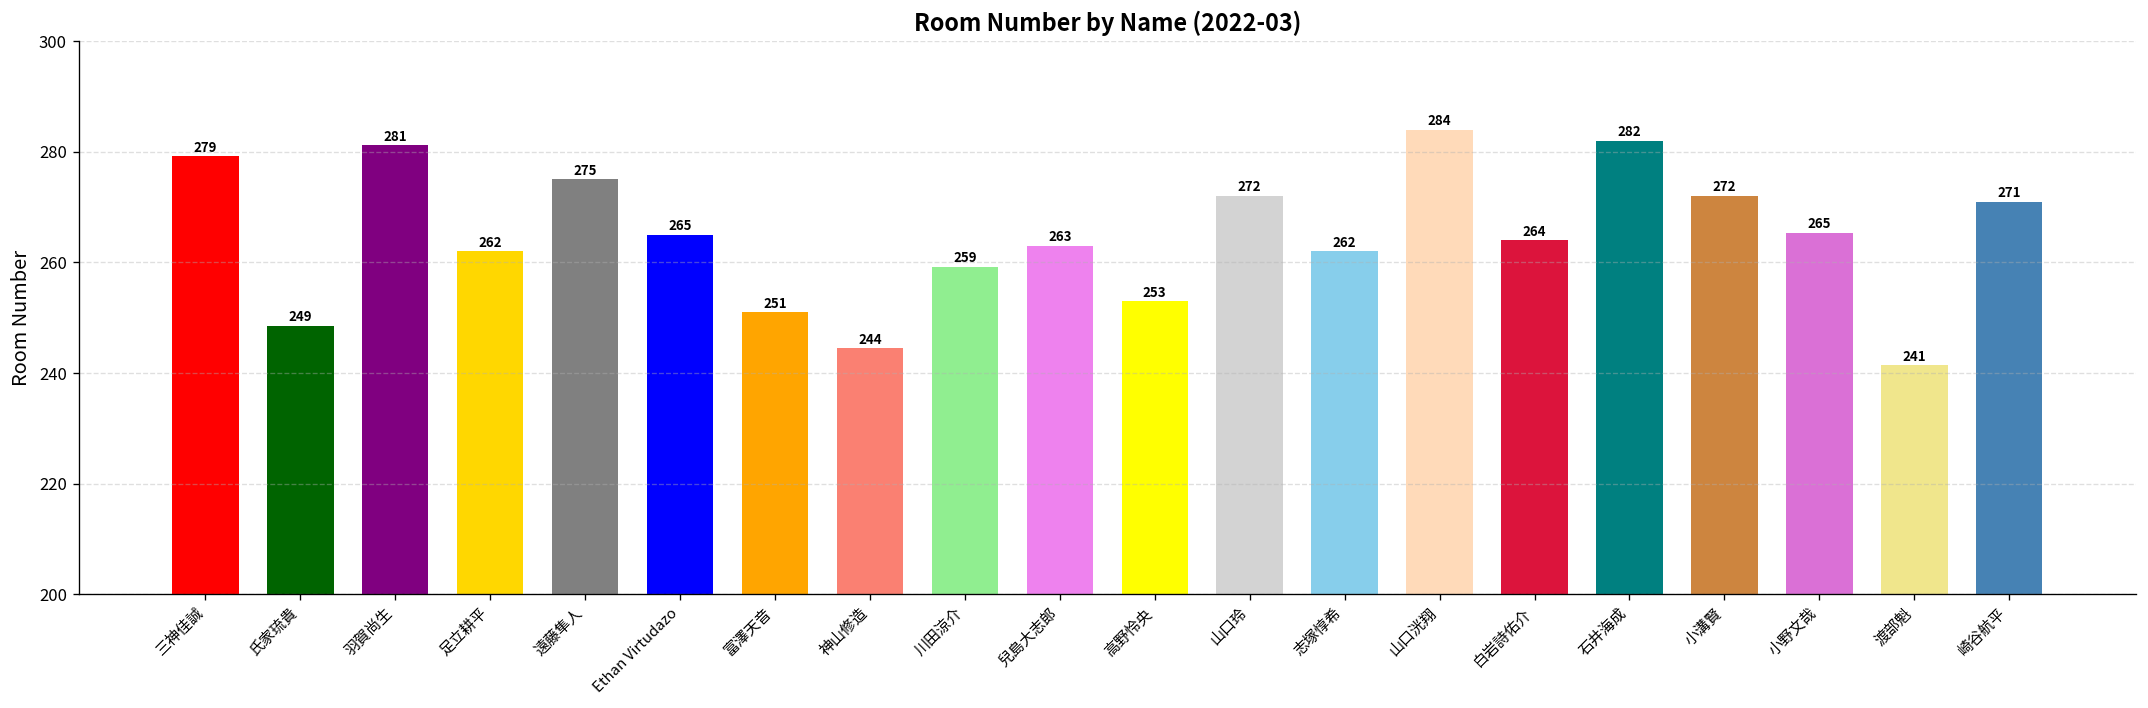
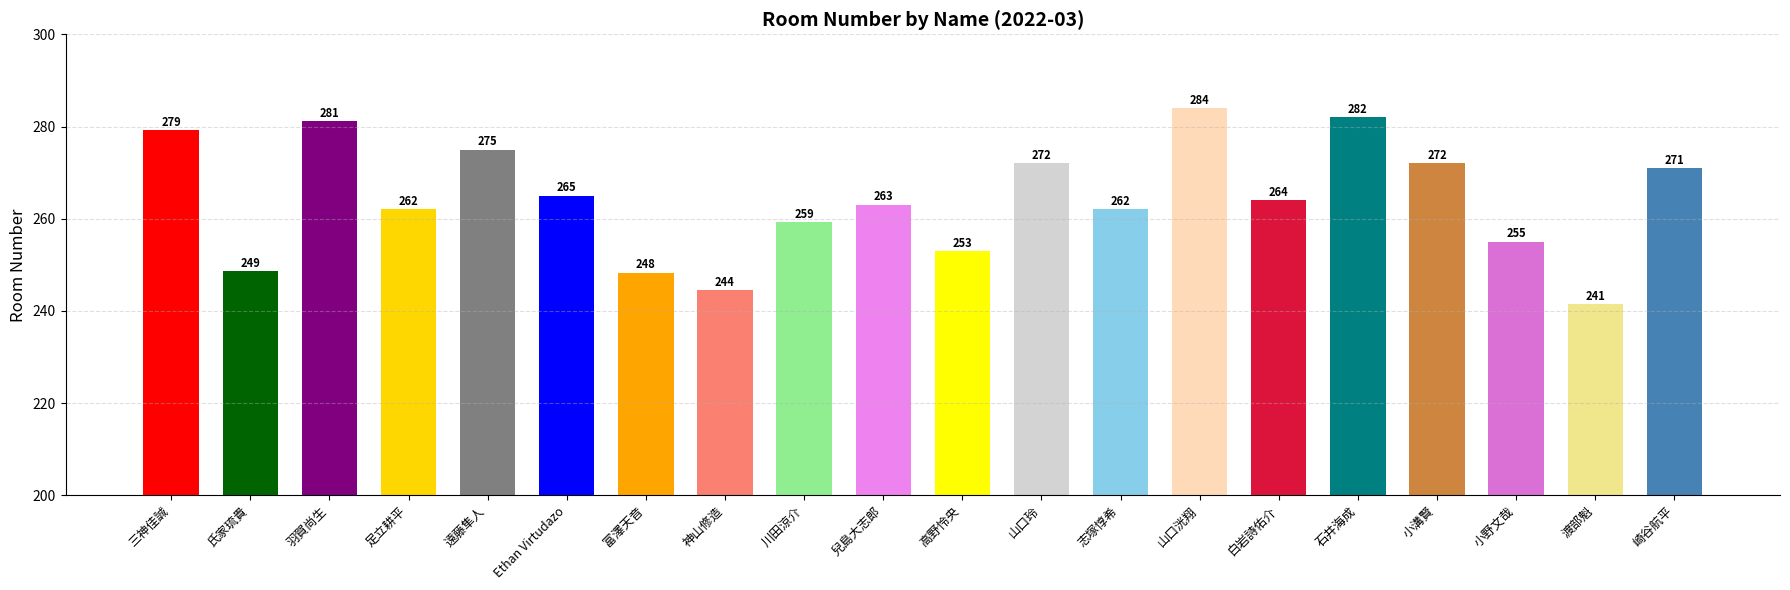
富澤天音: 251 -> 248
小野文哉: 265 -> 255
